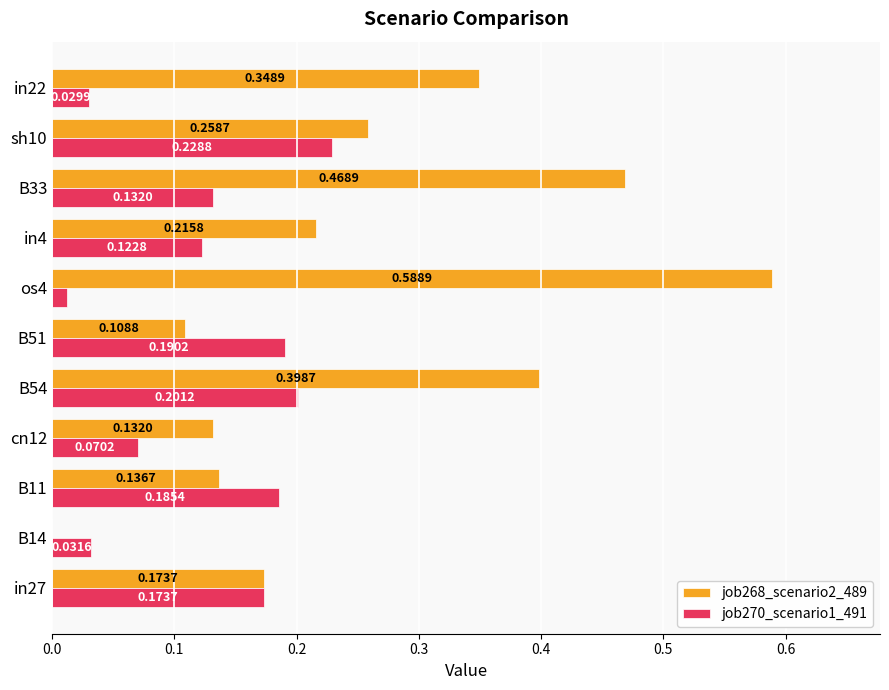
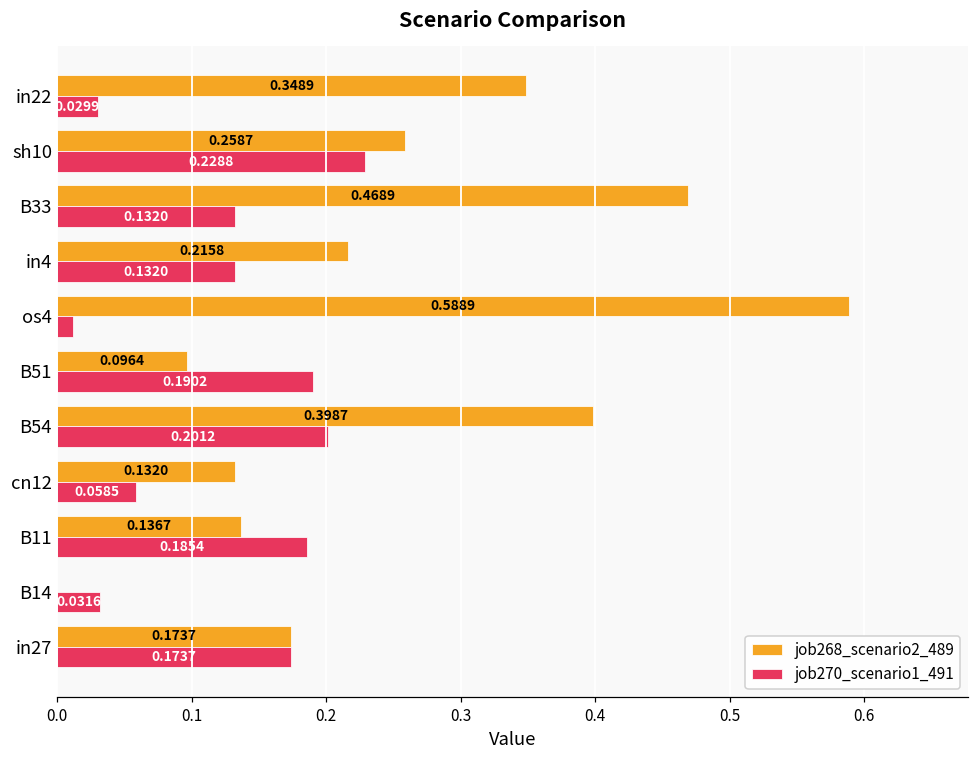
job270_scenario1_491, in4: 0.1228 -> 0.1320
job268_scenario2_489, B51: 0.1088 -> 0.0964
job270_scenario1_491, cn12: 0.0702 -> 0.0585
